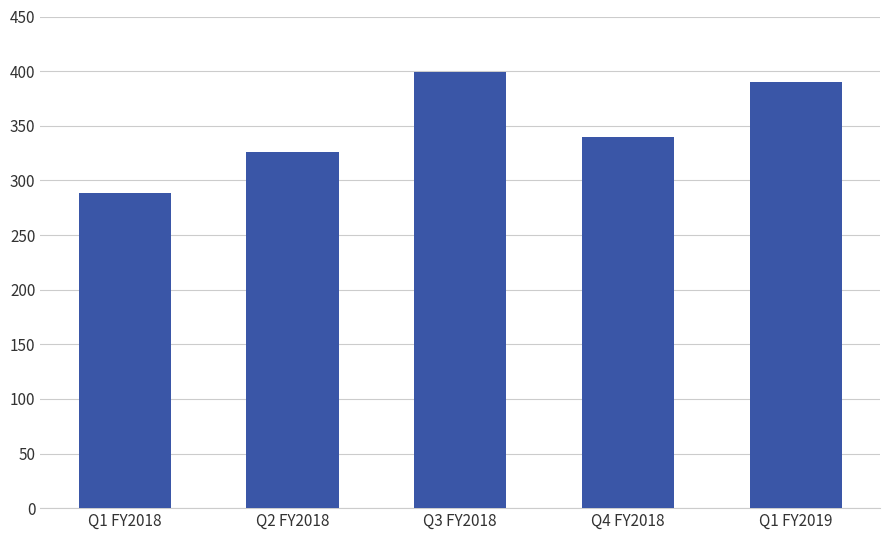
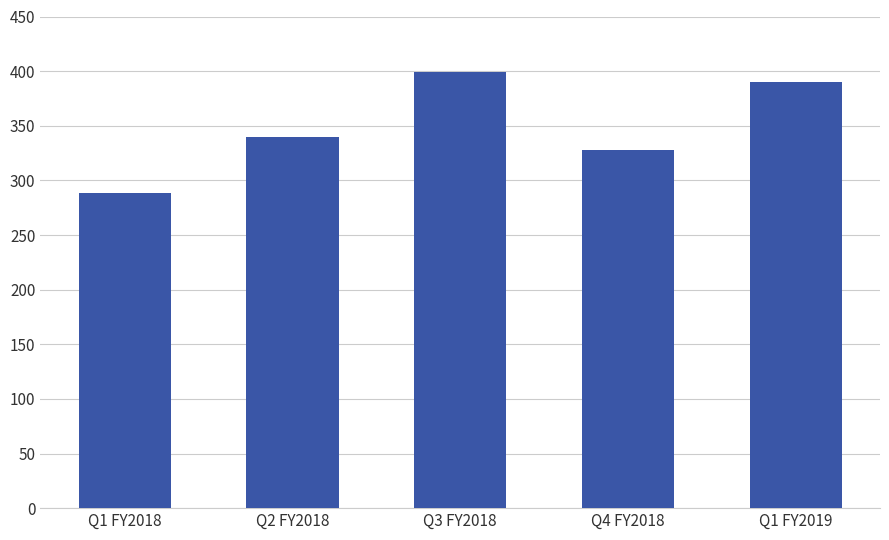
Q2 FY2018: 326 -> 340
Q4 FY2018: 340 -> 328
